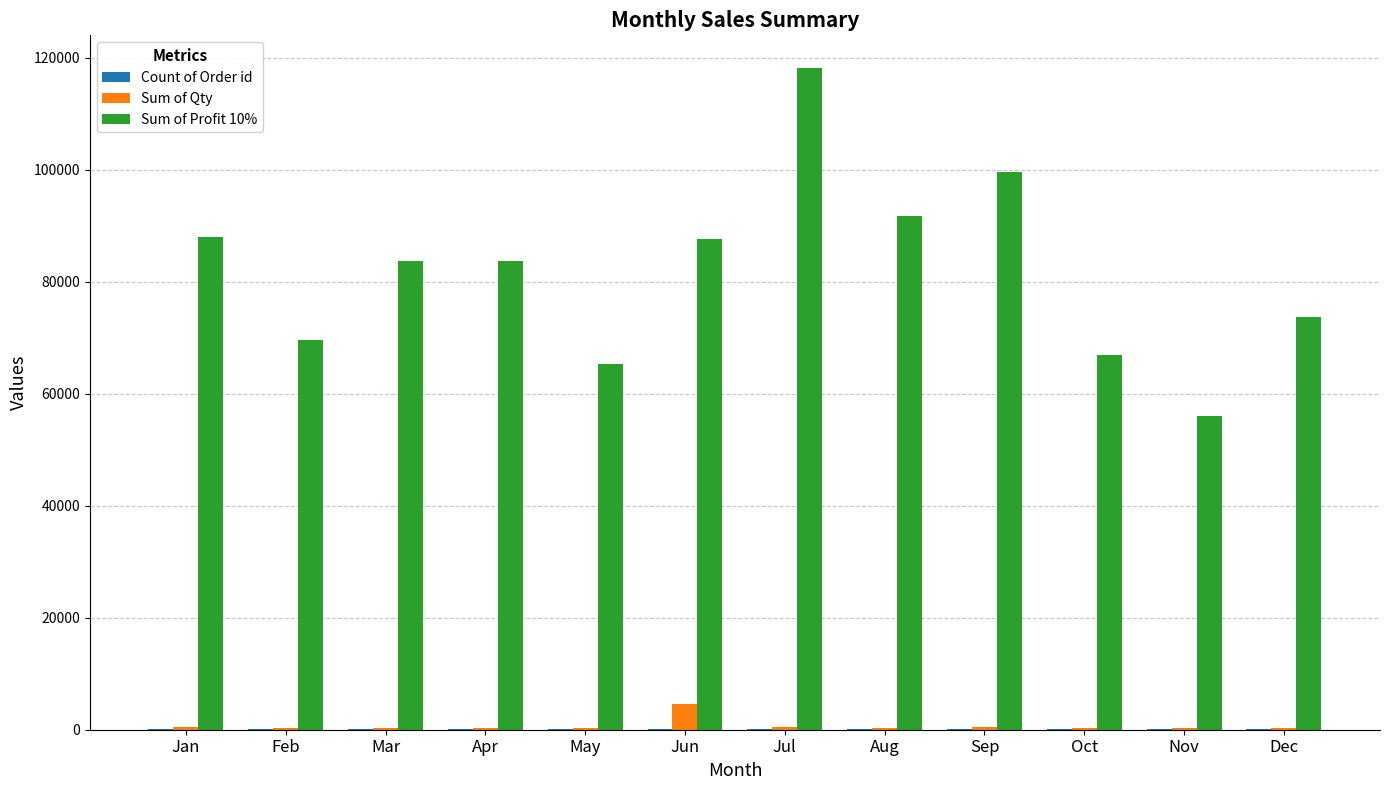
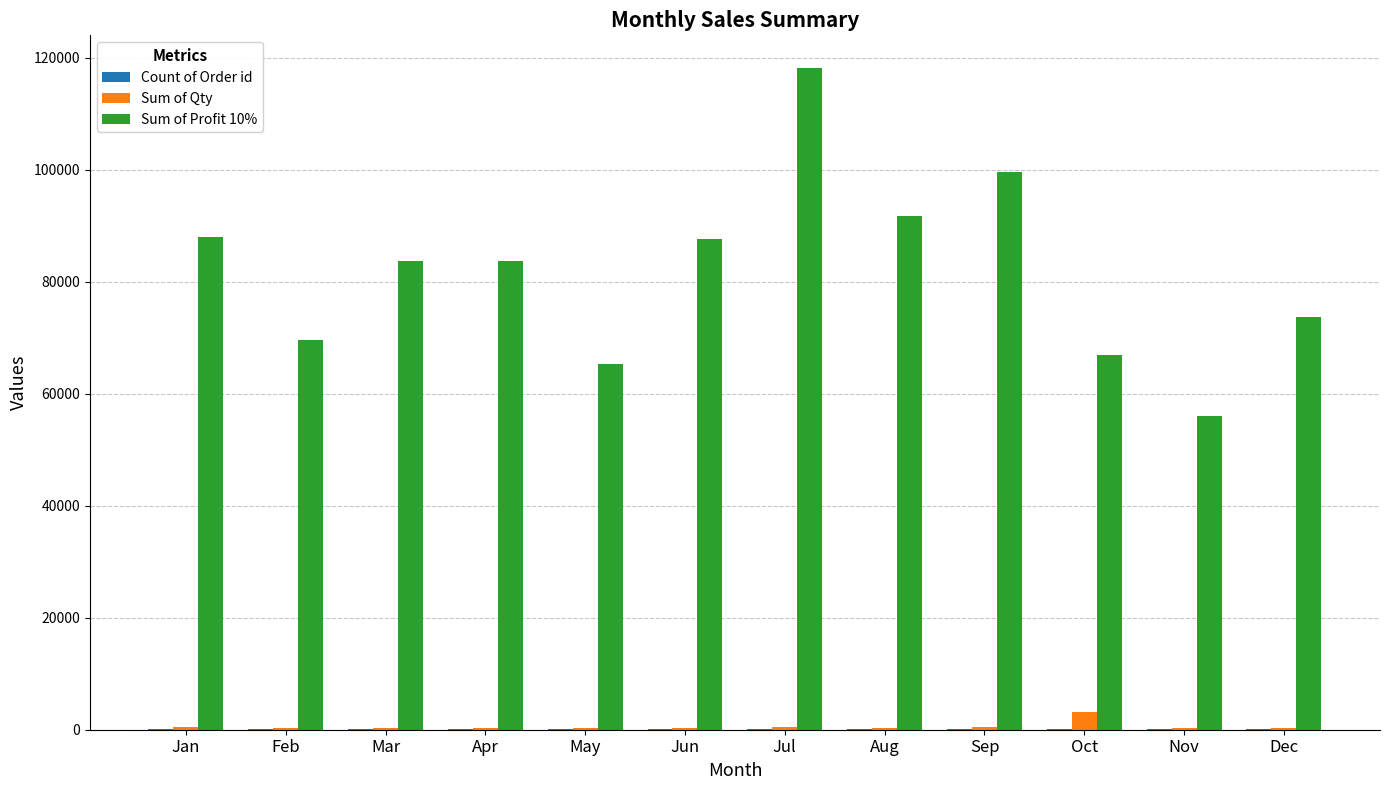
Sum of Qty, Jun: 5000 -> 0
Sum of Qty, Oct: 0 -> 3000
